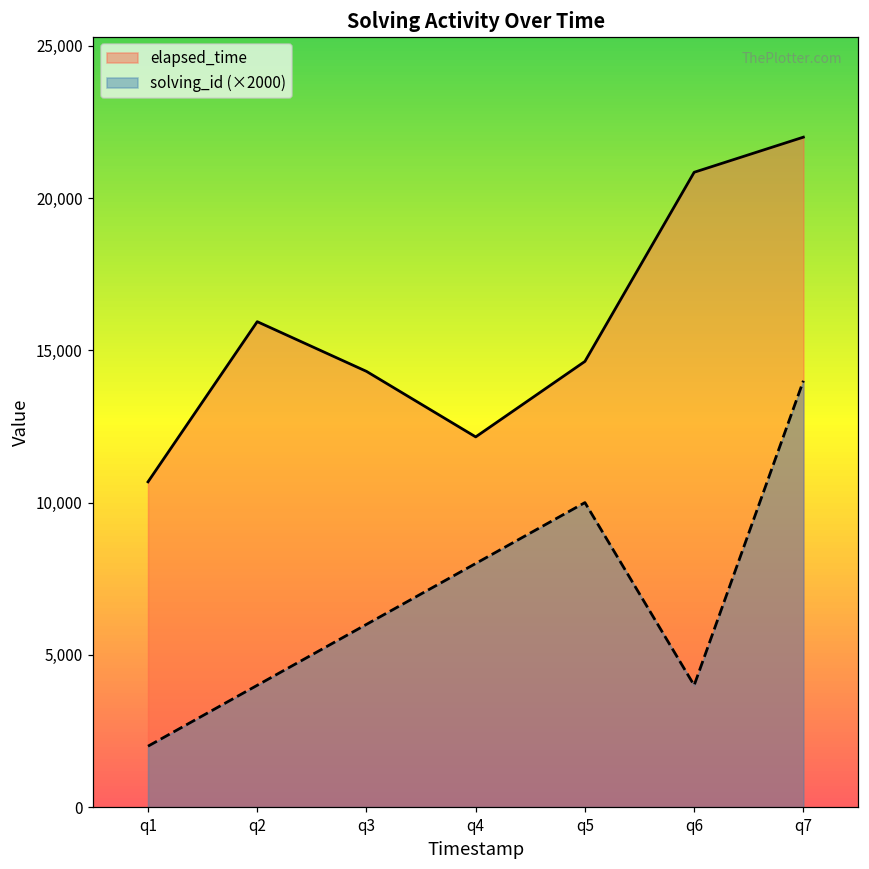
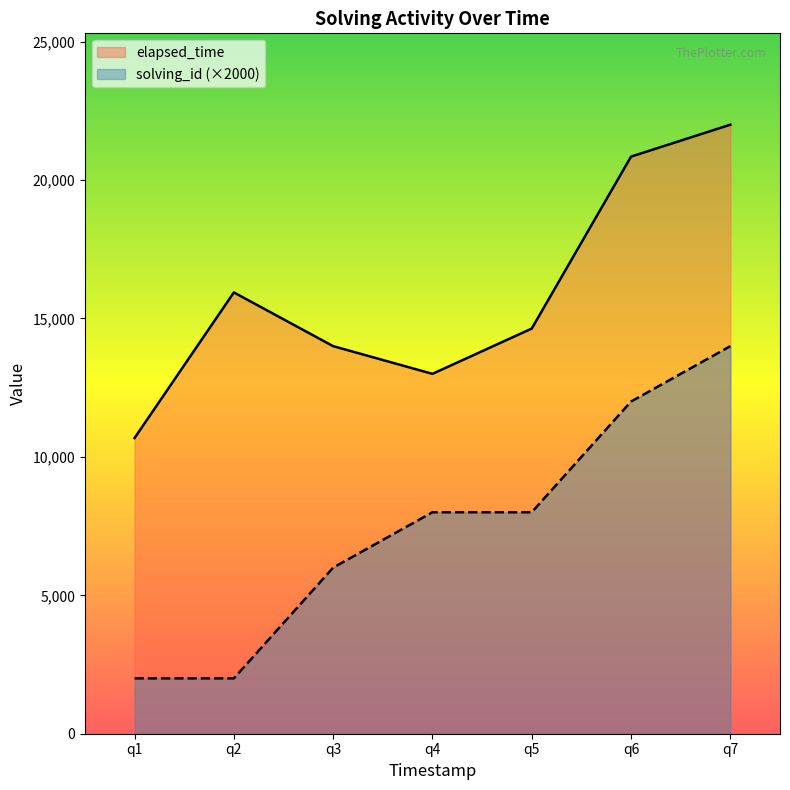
solving_id (×2000), q2: 4,000 -> 2,000
elapsed_time, q3: 14,300 -> 14,000
elapsed_time, q4: 12,200 -> 13,000
solving_id (×2000), q5: 10,000 -> 8,000
solving_id (×2000), q6: 4,000 -> 12,000
